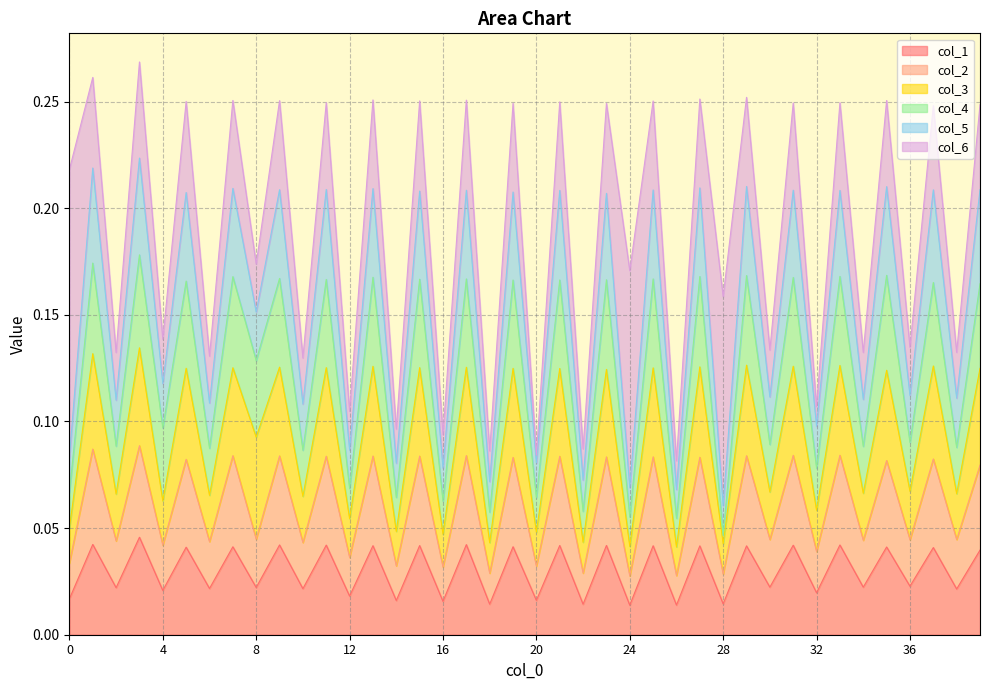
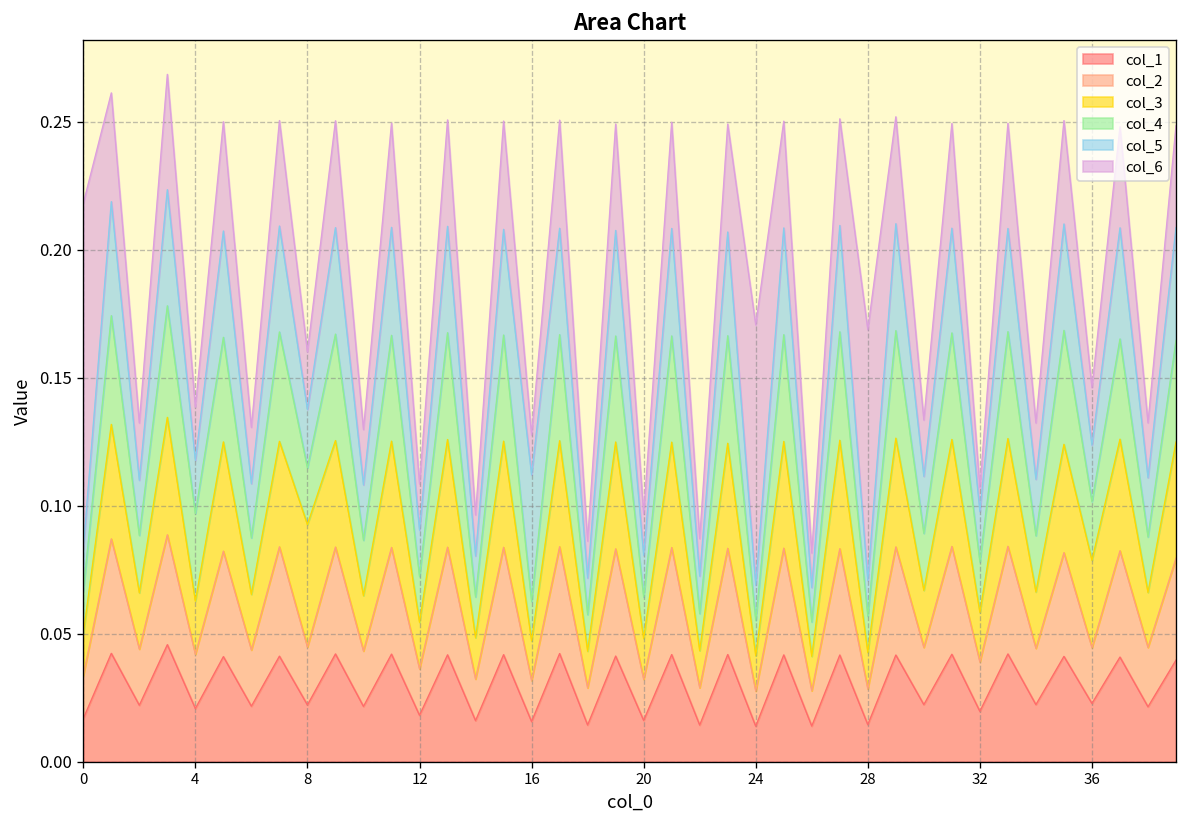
col_4, 8: 0.036 -> 0.022
col_4, 12: 0.014 -> 0.018
col_5, 16: 0.016 -> 0.049
col_6, 20: 0.004 -> 0.016
col_4, 28: 0.004 -> 0.014
col_3, 36: 0.023 -> 0.034
